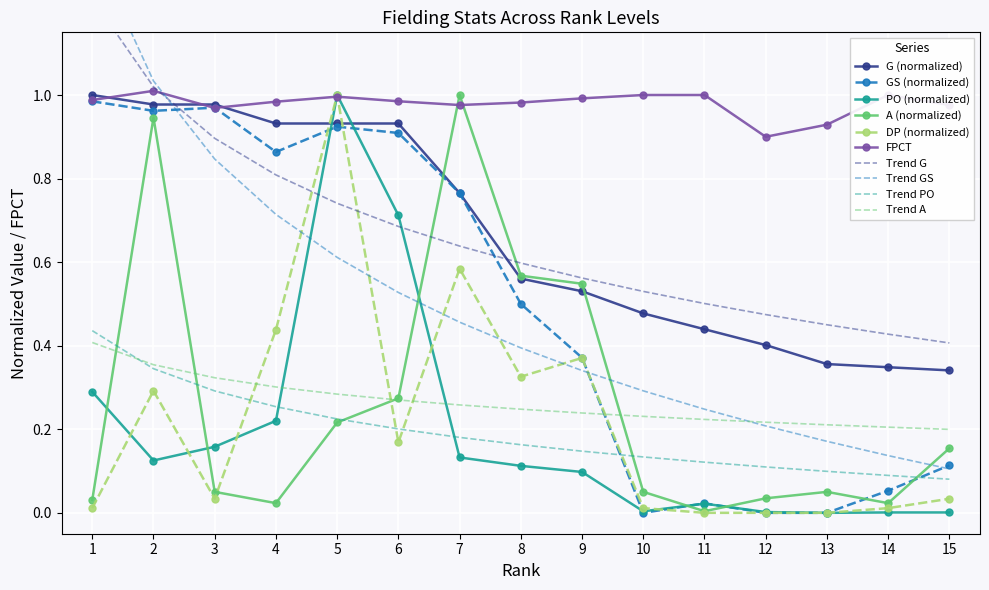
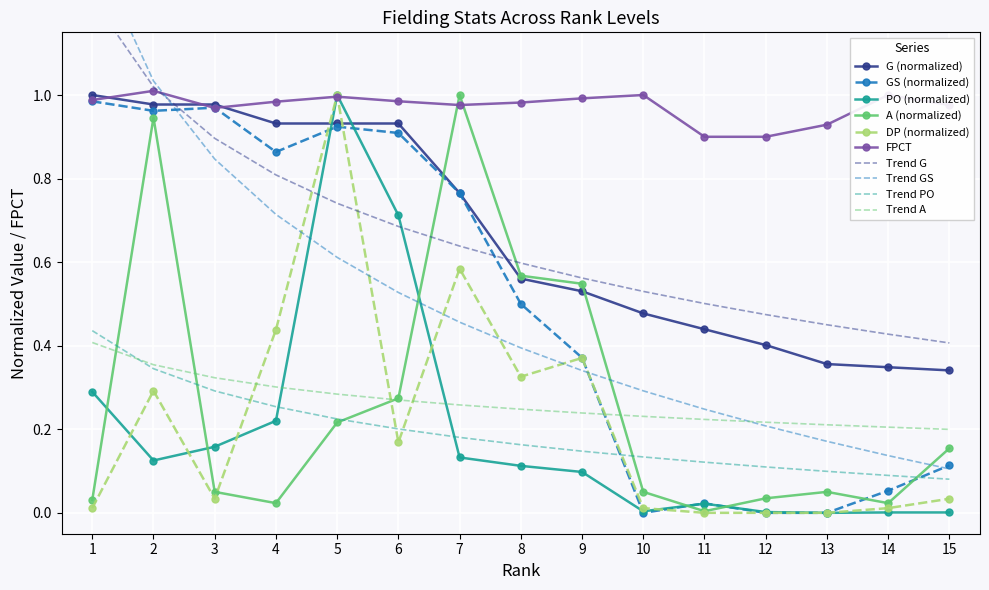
FPCT, 11: 1.0 -> 0.9
